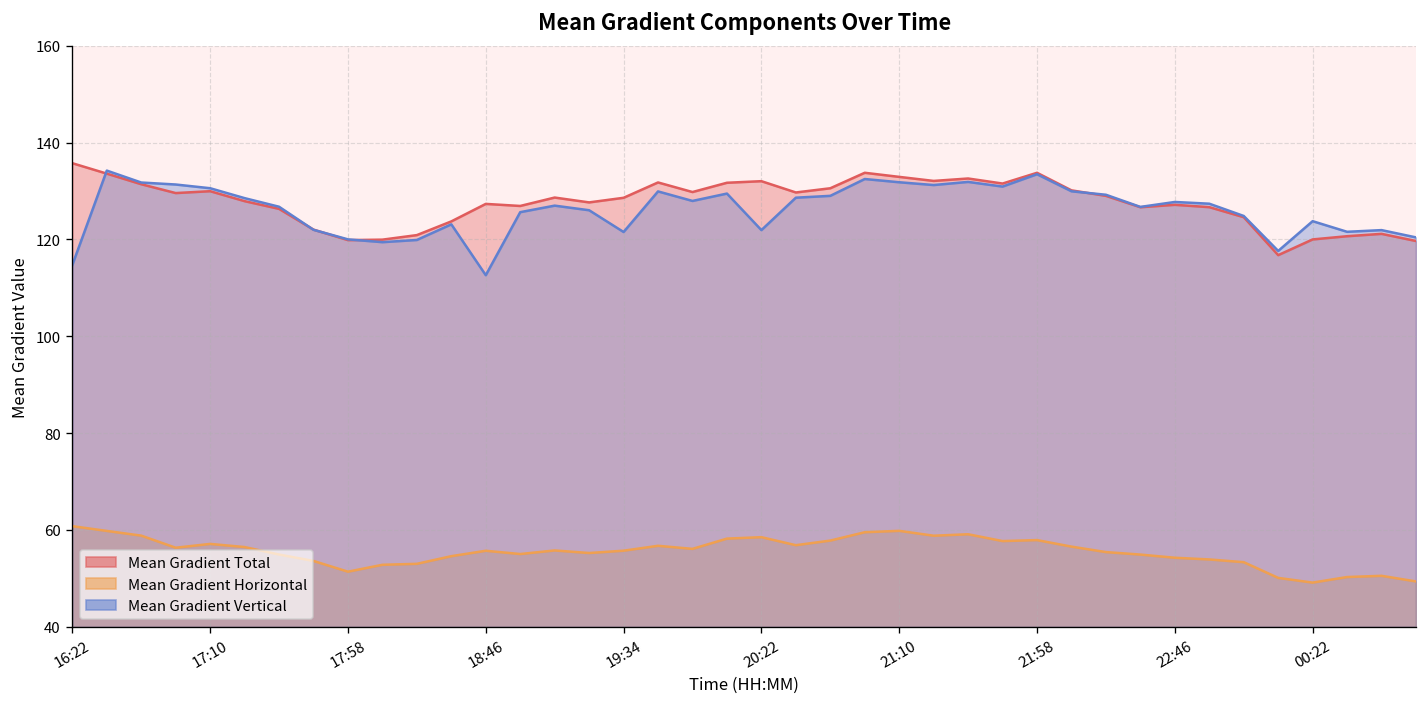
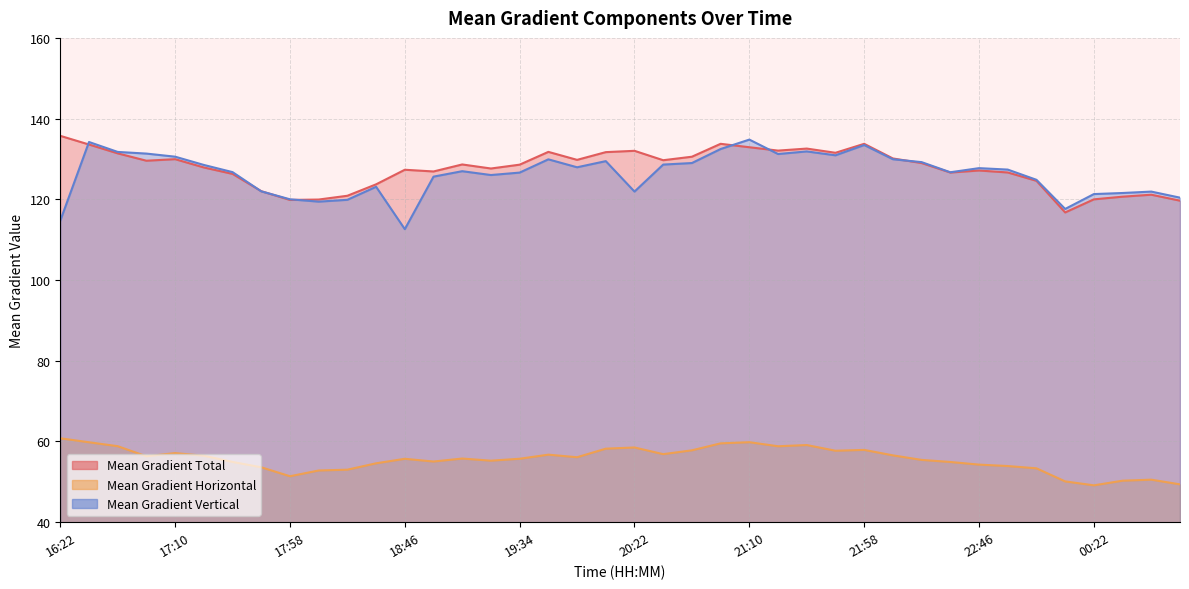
Mean Gradient Vertical, 19:34: 122 -> 127
Mean Gradient Vertical, 21:10: 132 -> 135
Mean Gradient Vertical, 00:22: 124 -> 121
